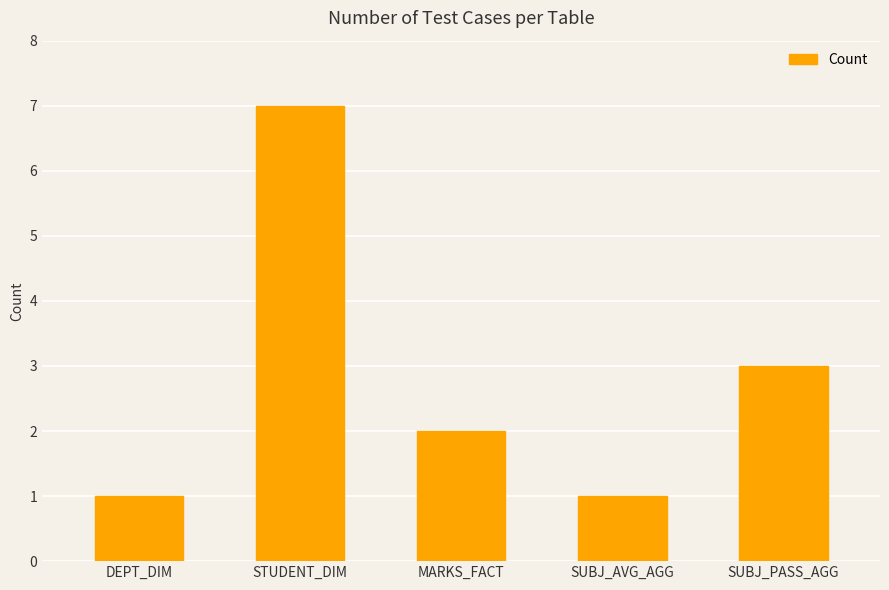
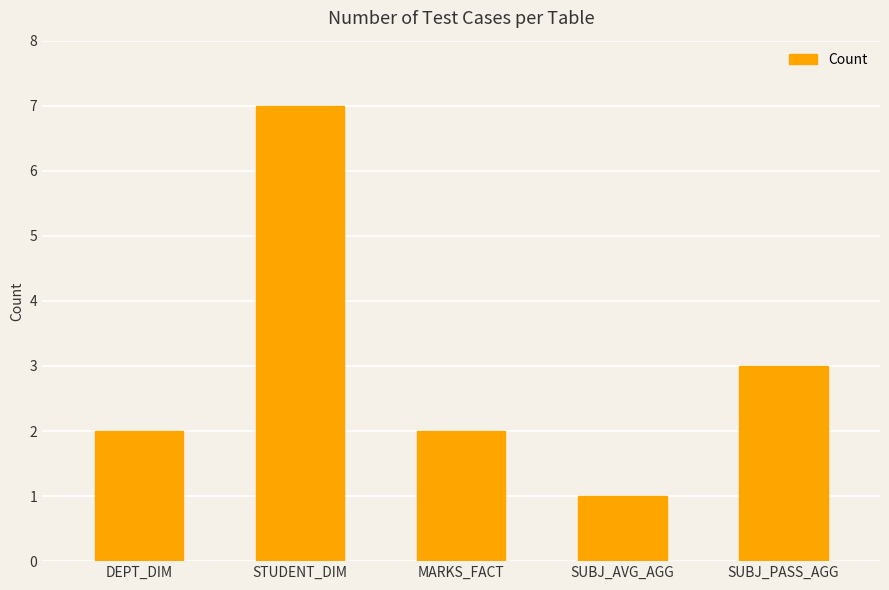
DEPT_DIM: 1 -> 2
